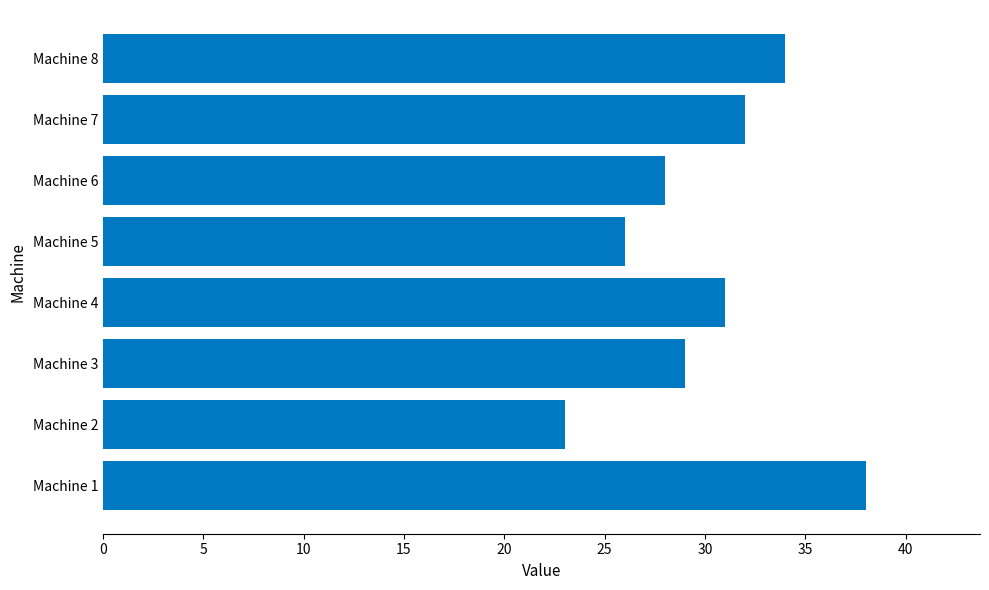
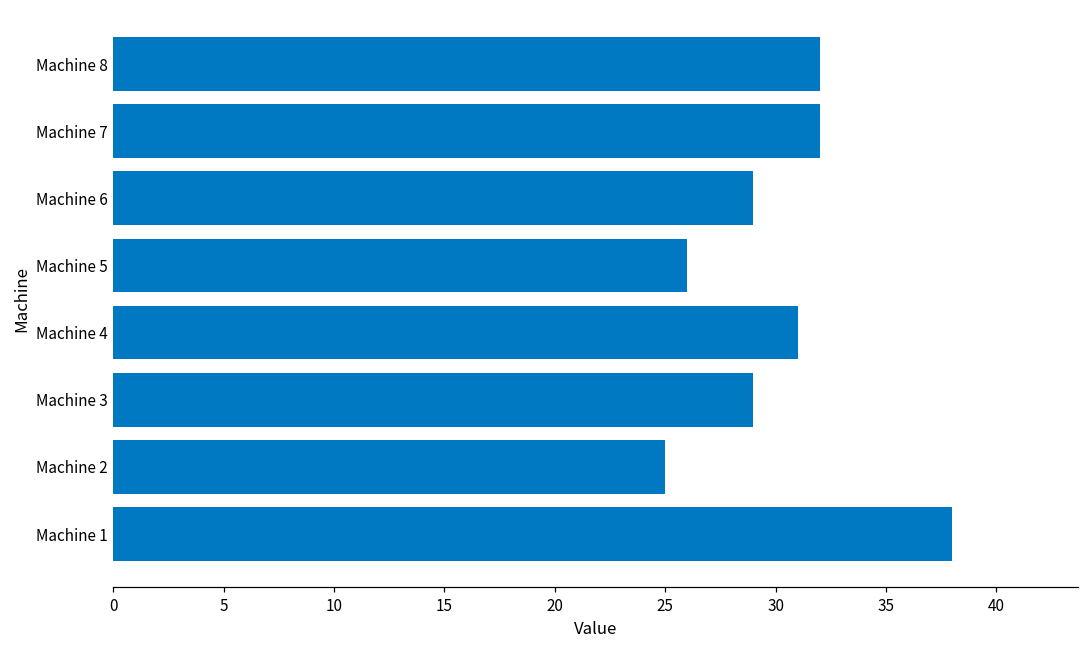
Machine 8: 34 -> 32
Machine 6: 28 -> 29
Machine 2: 23 -> 25
